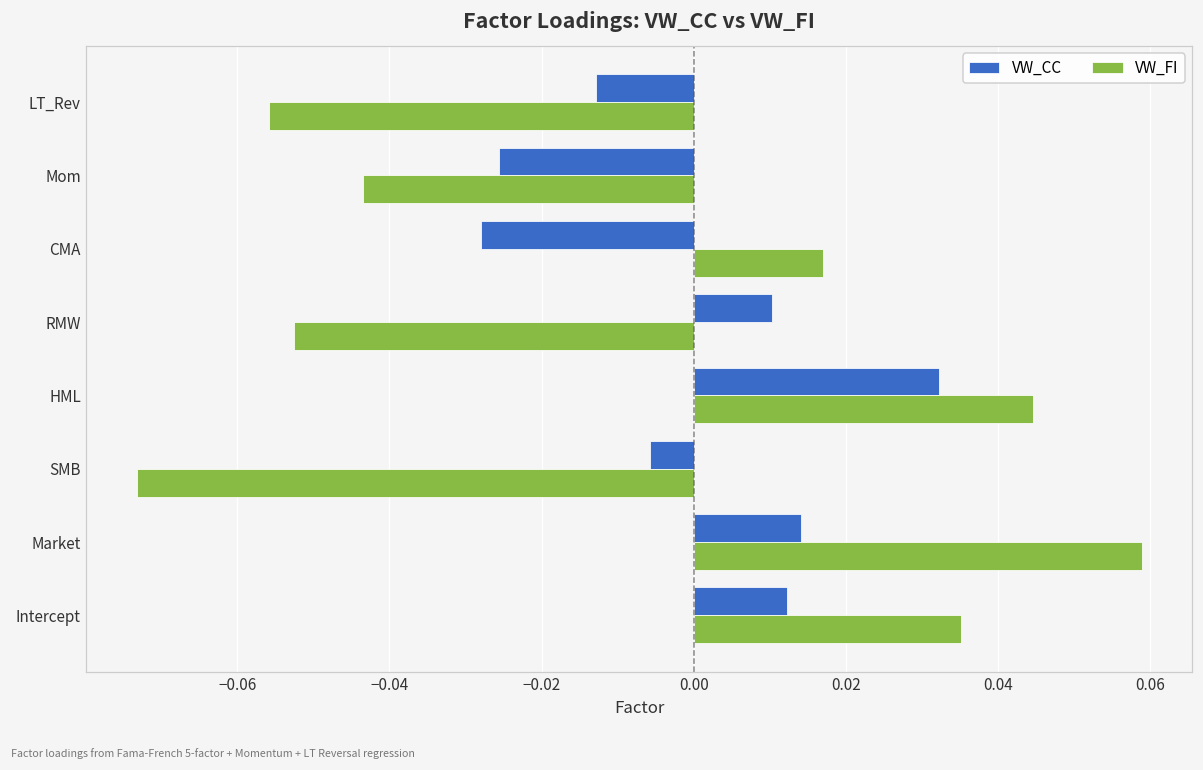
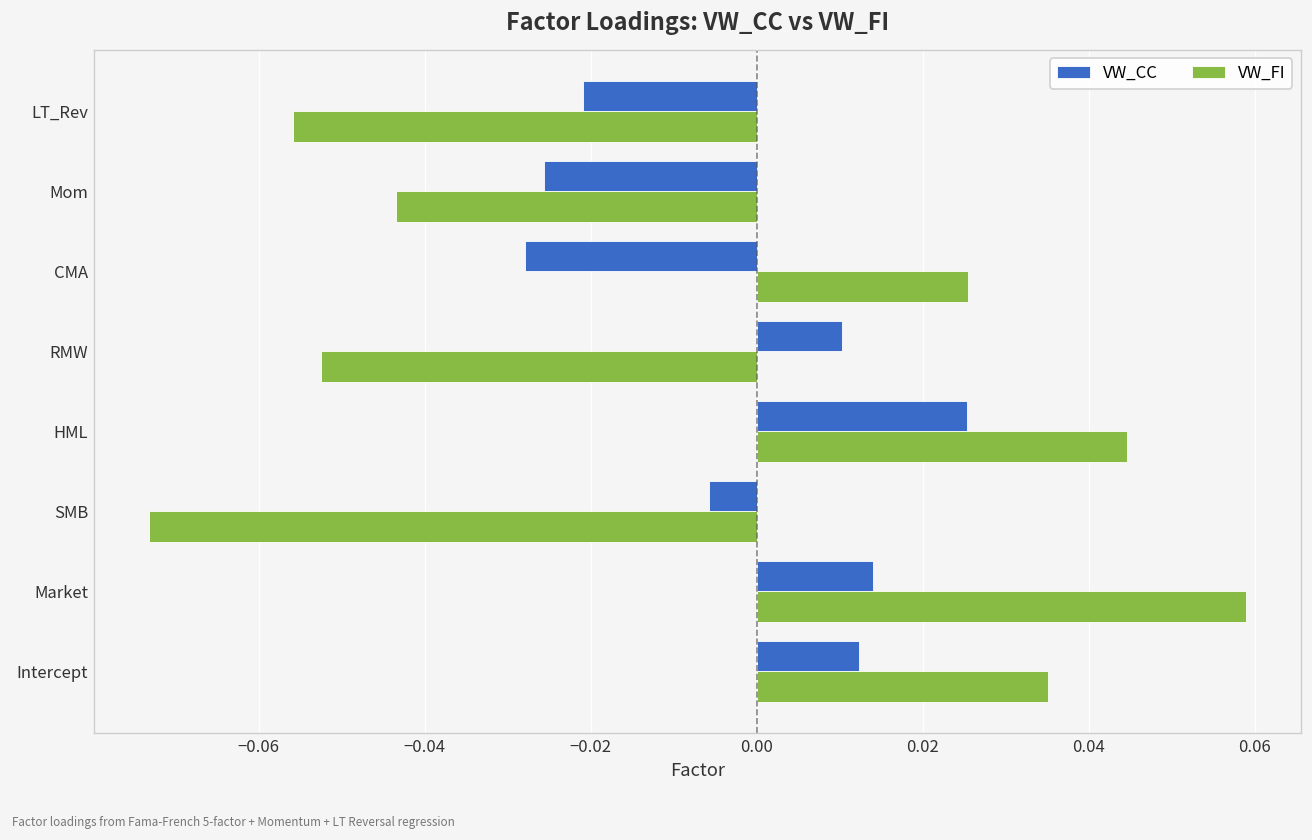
VW_CC, LT_Rev: -0.013 -> -0.021
VW_FI, CMA: 0.017 -> 0.025
VW_CC, HML: 0.032 -> 0.025
